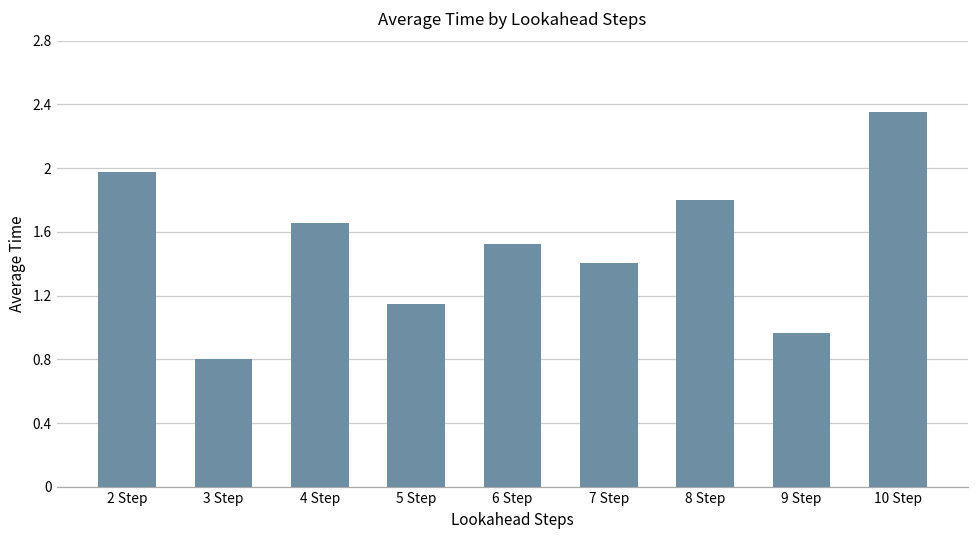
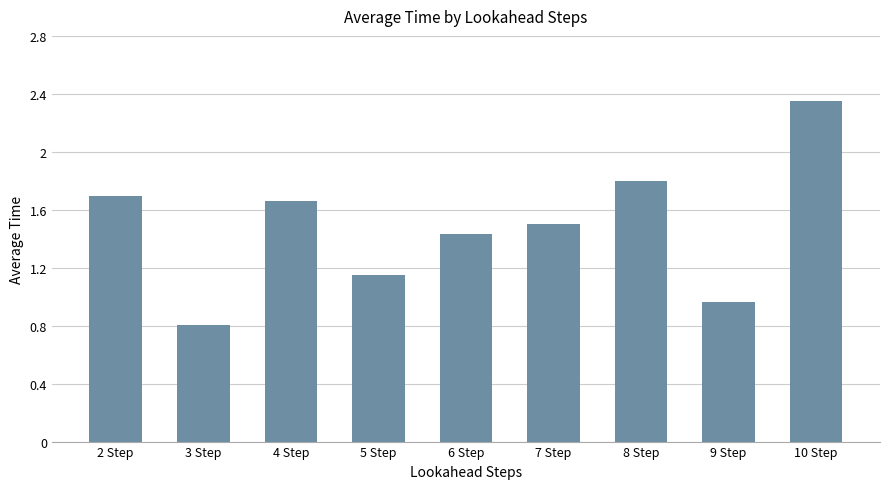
2 Step: 1.98 -> 1.70
6 Step: 1.52 -> 1.43
7 Step: 1.40 -> 1.50
